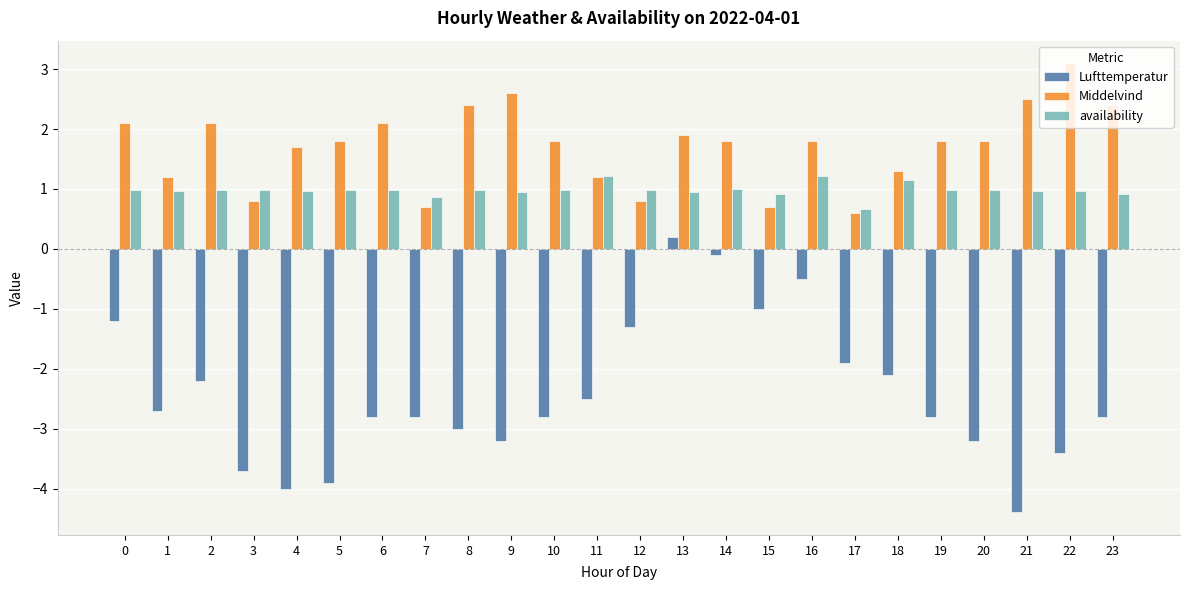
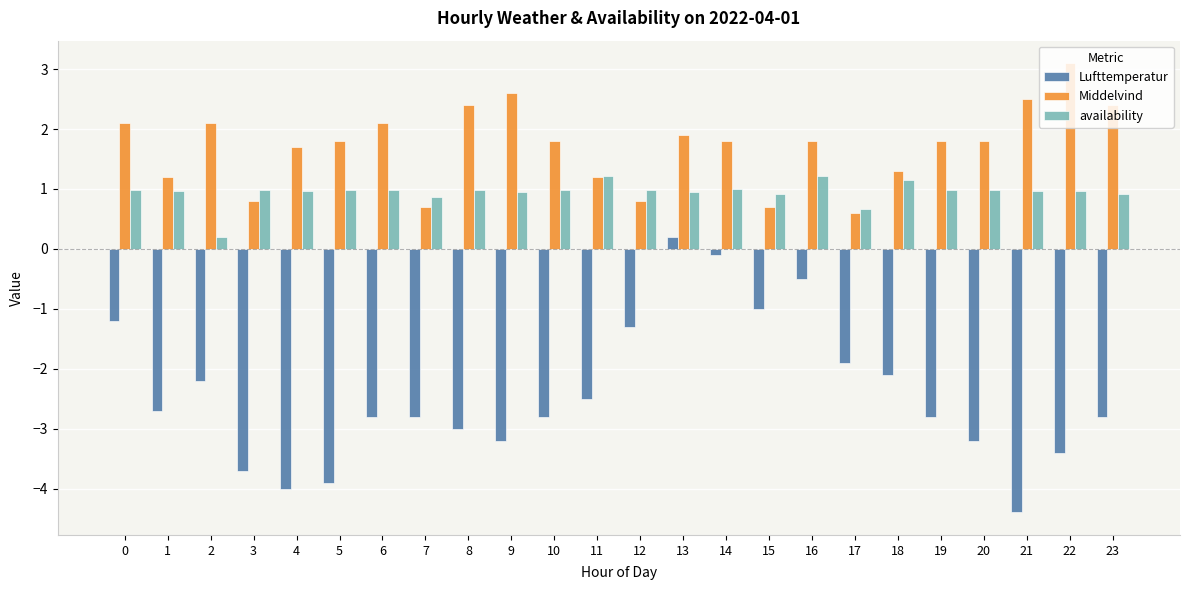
availability, 2: 1.0 -> 0.2
